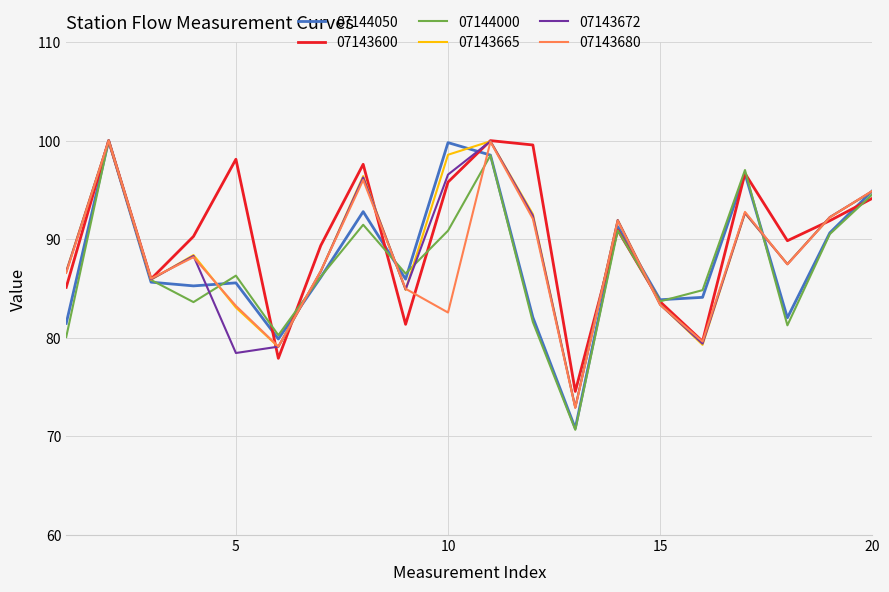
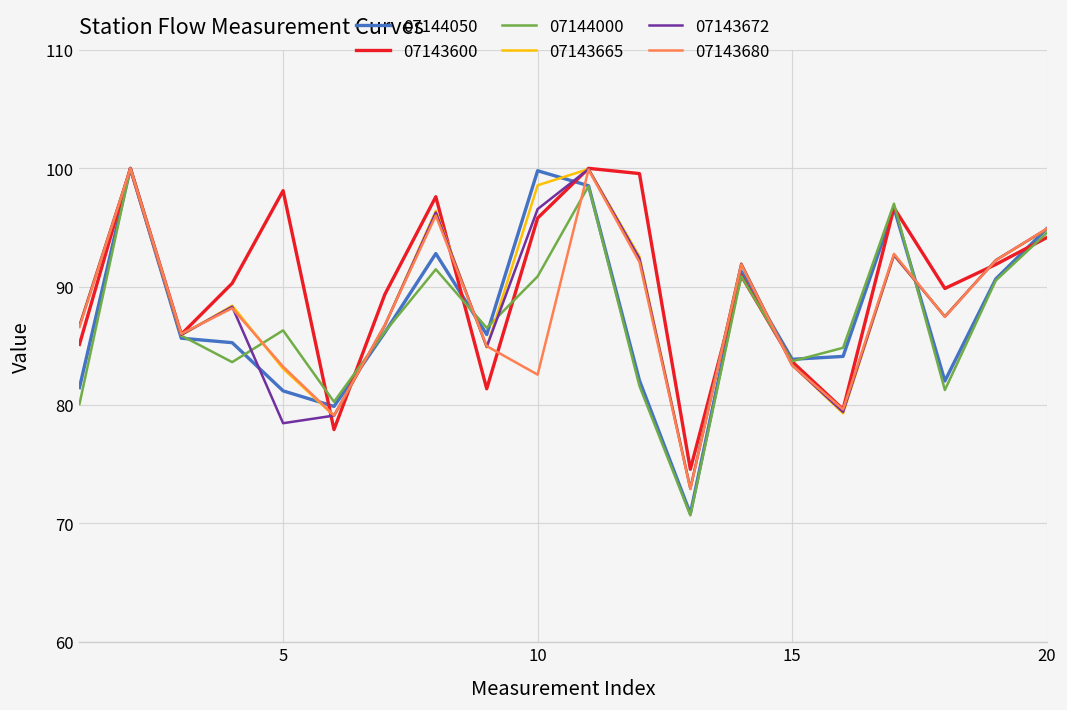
07144050, 5: 86 -> 81
